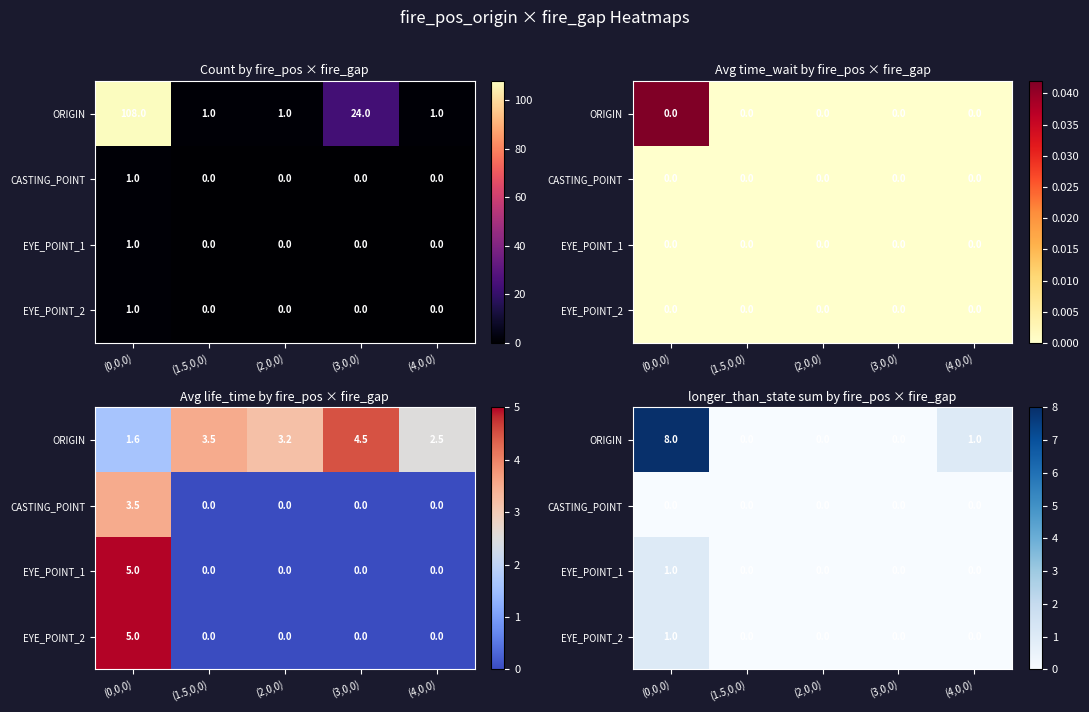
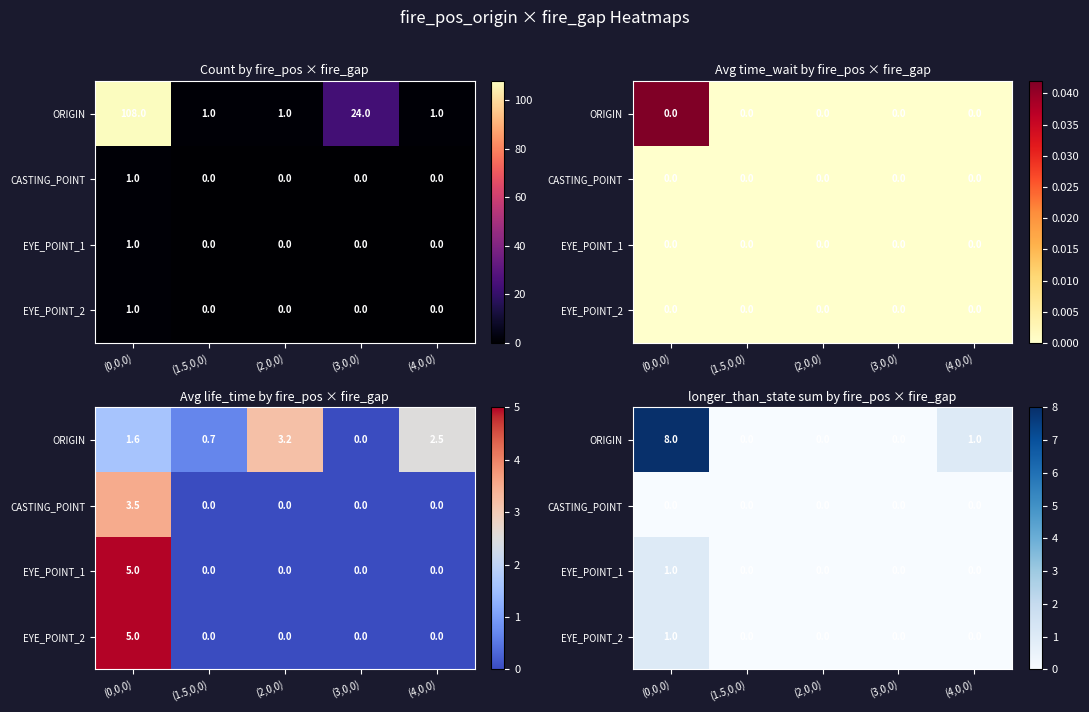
Avg life_time by fire_pos × fire_gap, ORIGIN, (1.5,0,0): 3.5 -> 0.7
Avg life_time by fire_pos × fire_gap, ORIGIN, (3,0,0): 4.5 -> 0.0
